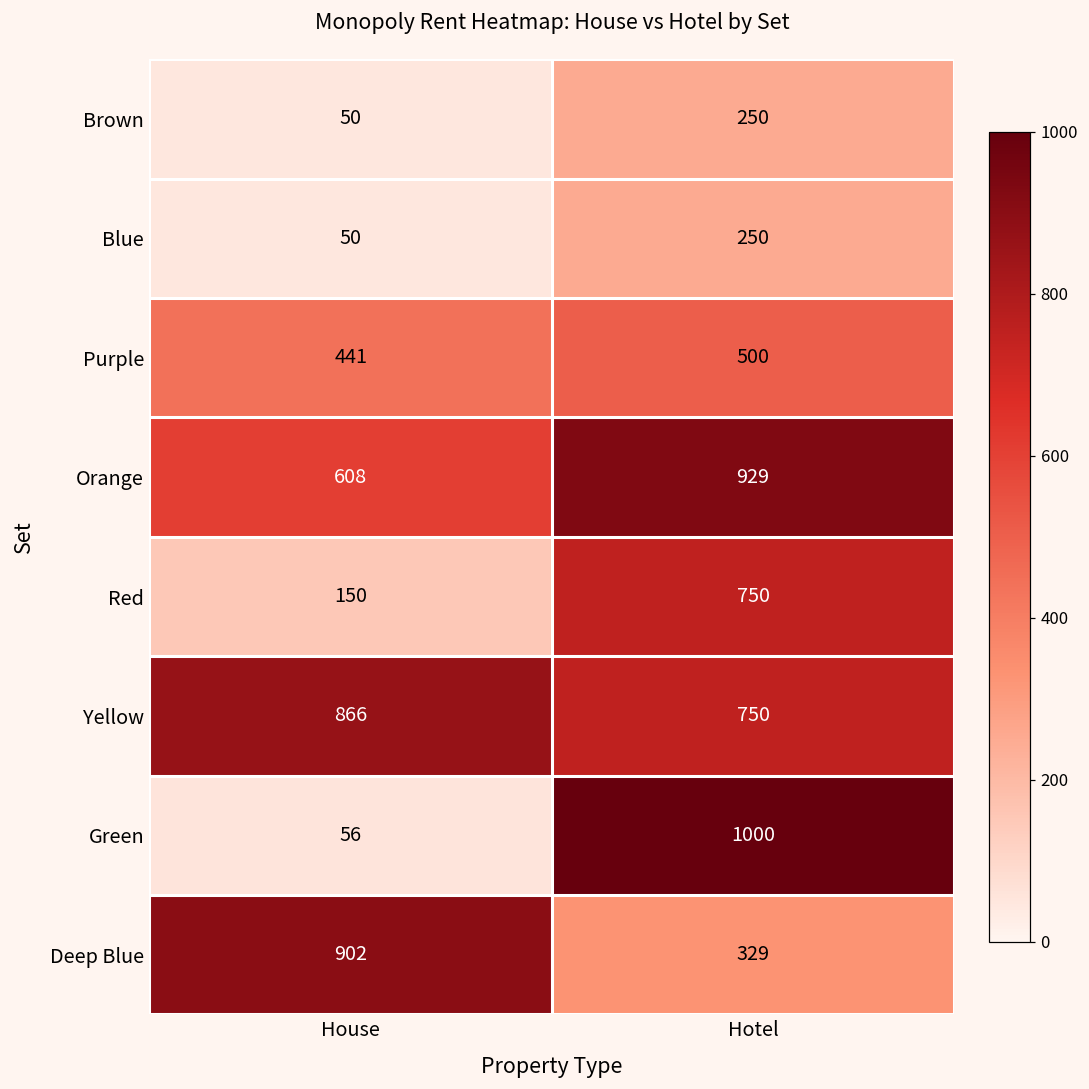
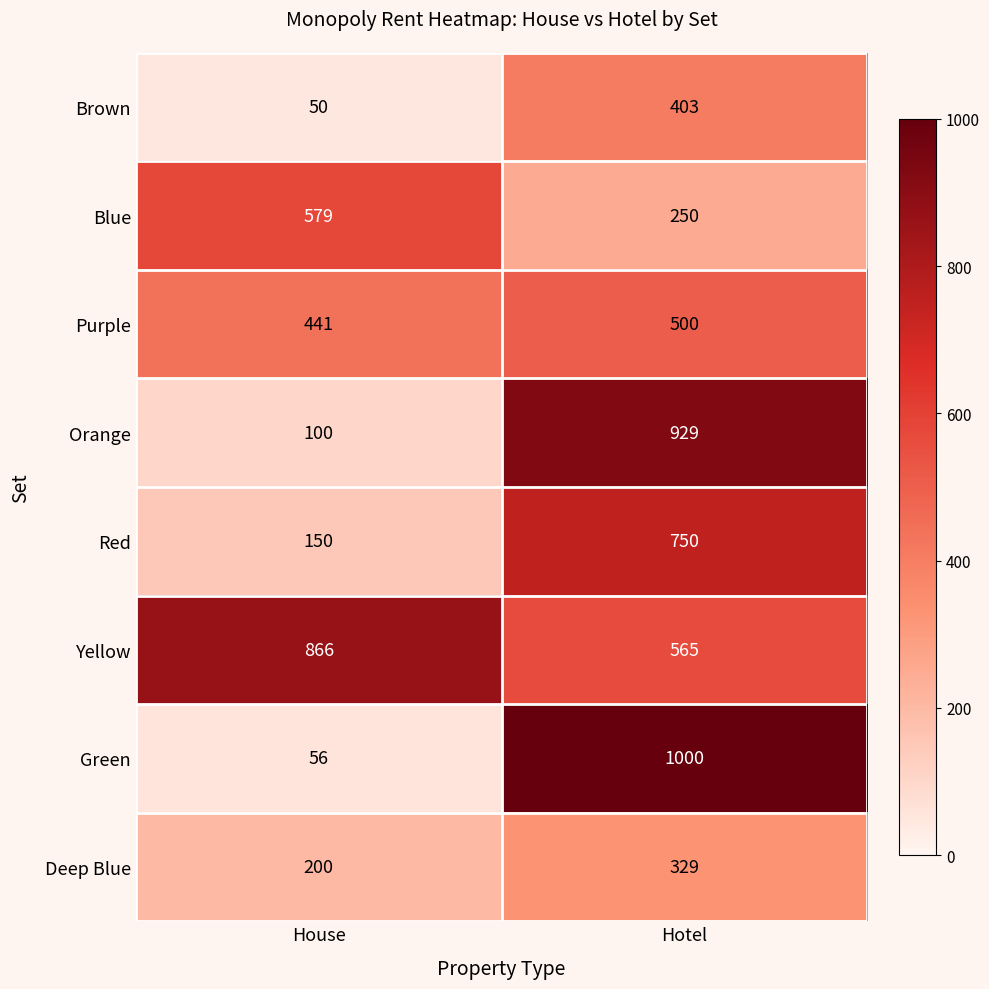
Brown, Hotel: 250 -> 403
Blue, House: 50 -> 579
Orange, House: 608 -> 100
Yellow, Hotel: 750 -> 565
Deep Blue, House: 902 -> 200
